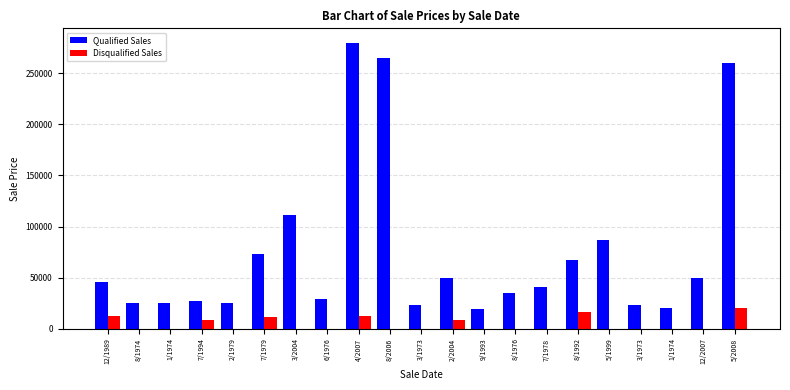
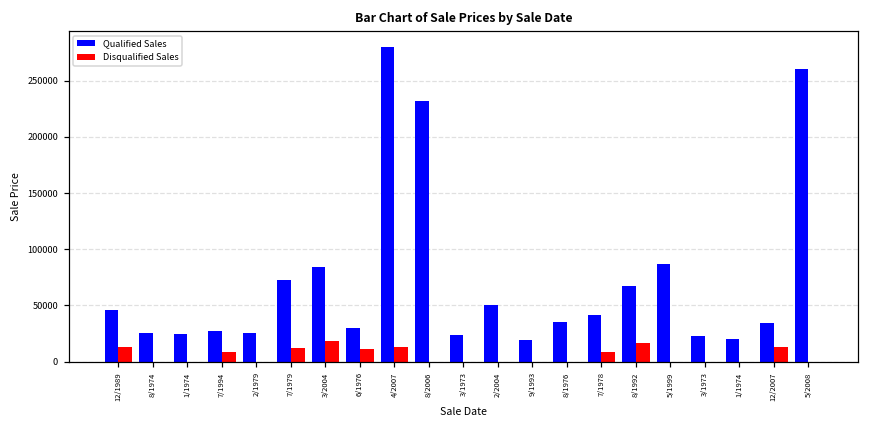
Qualified Sales, 3/2004: 111000 -> 84000
Disqualified Sales, 3/2004: 0 -> 19000
Disqualified Sales, 6/1976: 0 -> 11000
Qualified Sales, 8/2006: 265000 -> 232000
Disqualified Sales, 2/2004: 8000 -> 0
Disqualified Sales, 7/1978: 0 -> 9000
Qualified Sales, 12/2007: 50000 -> 34000
Disqualified Sales, 12/2007: 0 -> 13000
Disqualified Sales, 5/2008: 21000 -> 0
